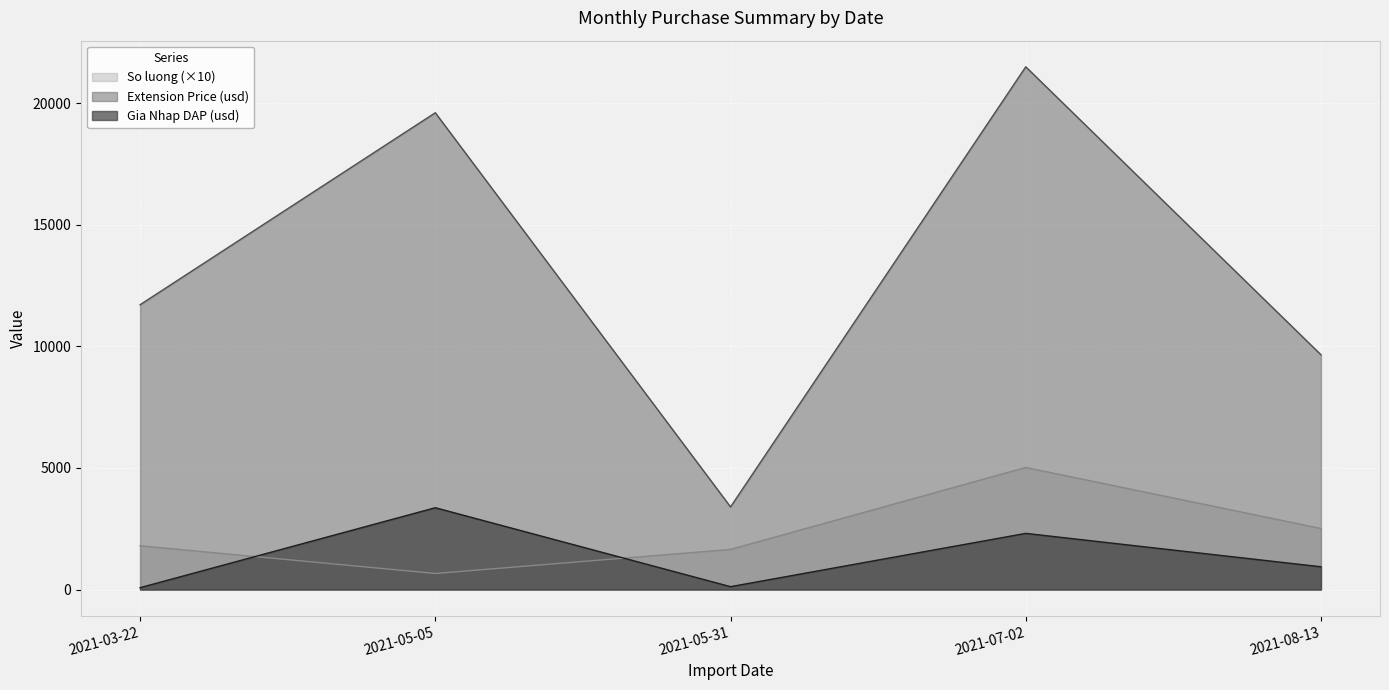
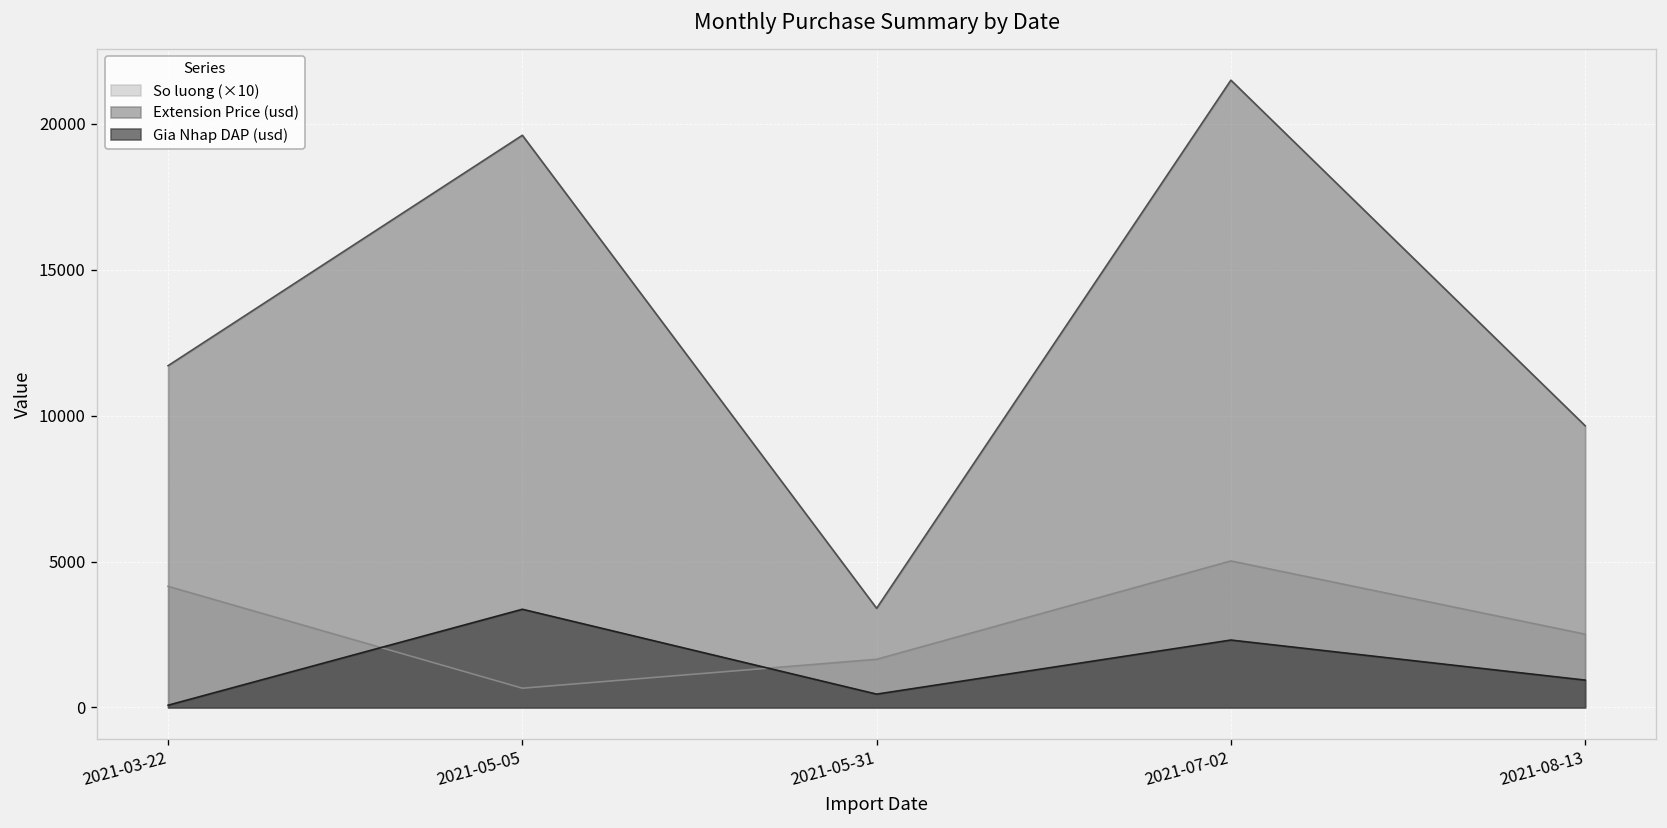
So luong (×10), 2021-03-22: 1800 -> 4200
Gia Nhap DAP (usd), 2021-05-31: 100 -> 500
